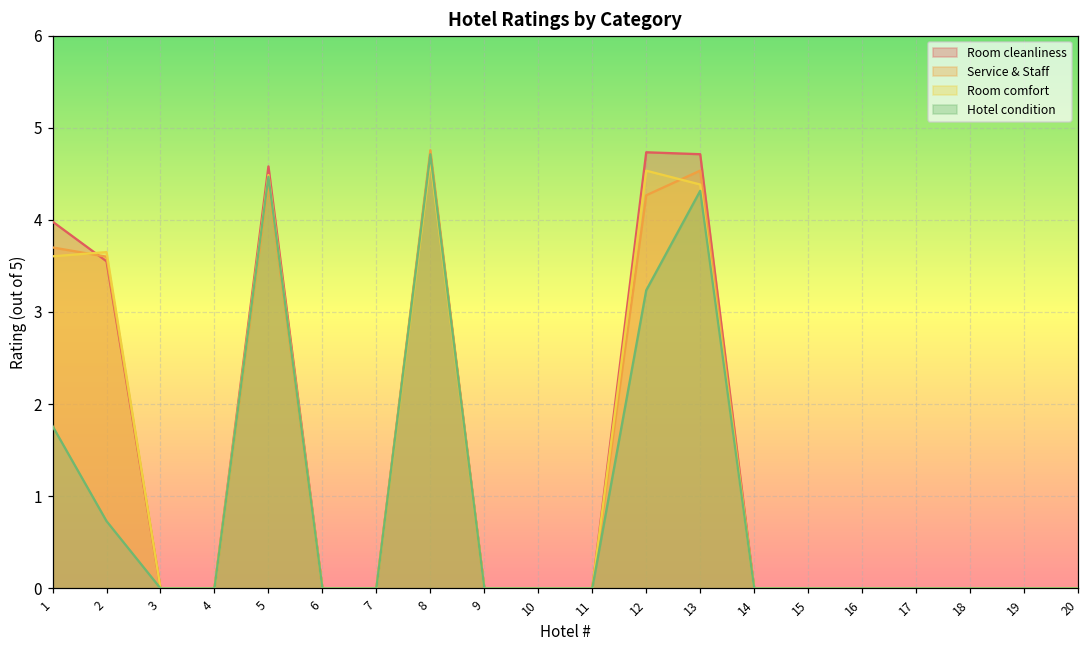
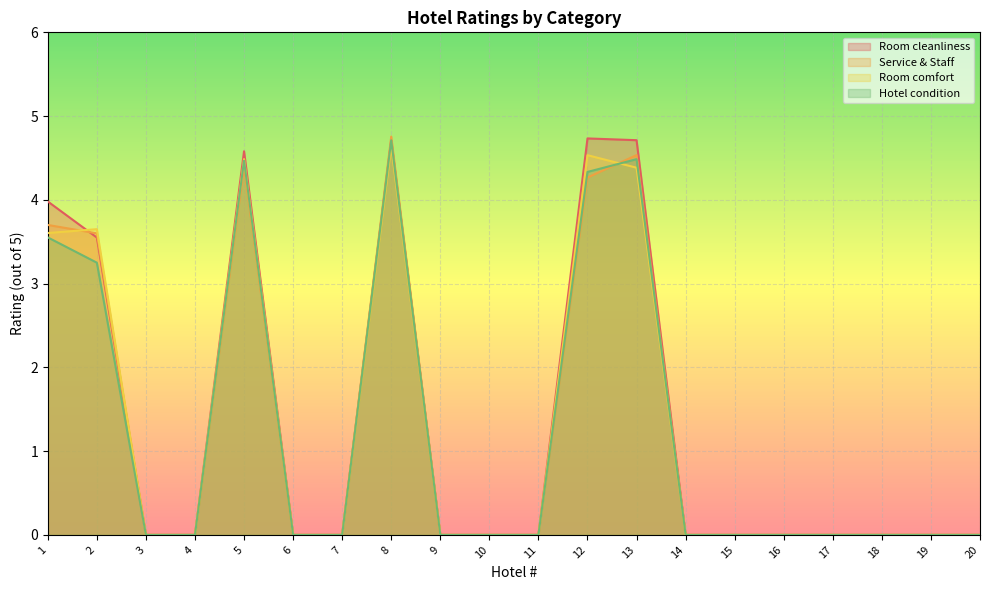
Hotel condition, 1: 1.8 -> 3.6
Hotel condition, 2: 0.7 -> 3.3
Hotel condition, 12: 3.2 -> 4.3
Hotel condition, 13: 4.3 -> 4.5
